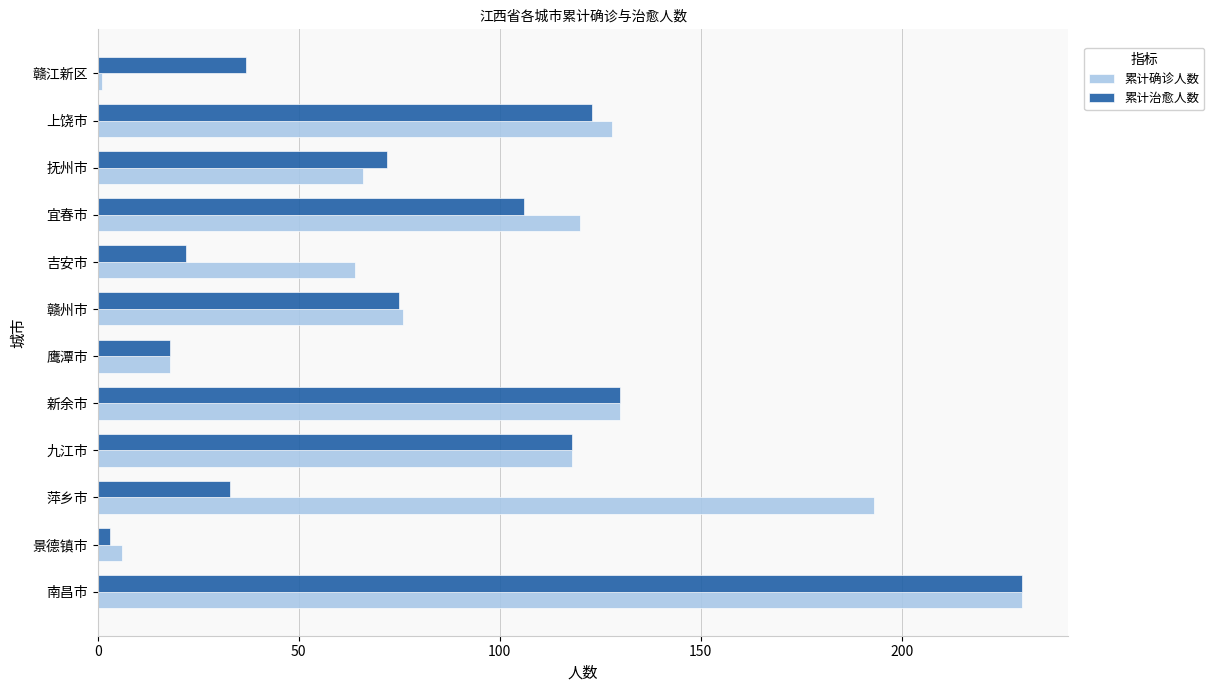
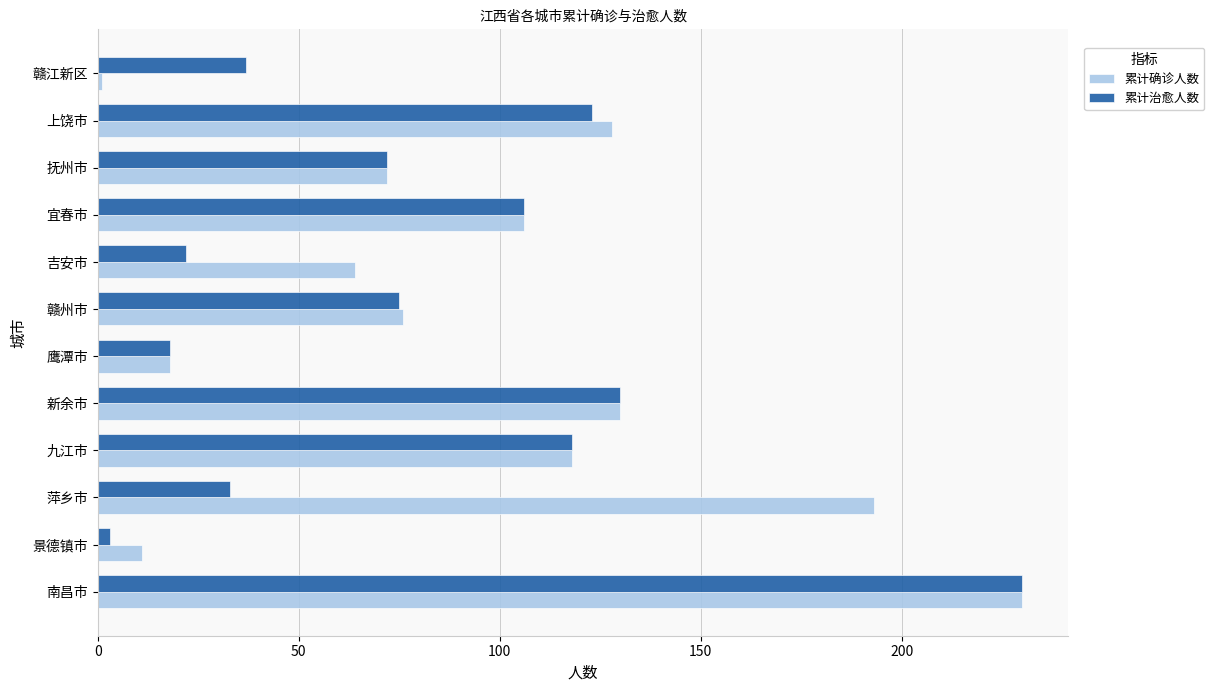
累计确诊人数, 抚州市: 66 -> 72
累计确诊人数, 宜春市: 120 -> 106
累计确诊人数, 景德镇市: 6 -> 11
